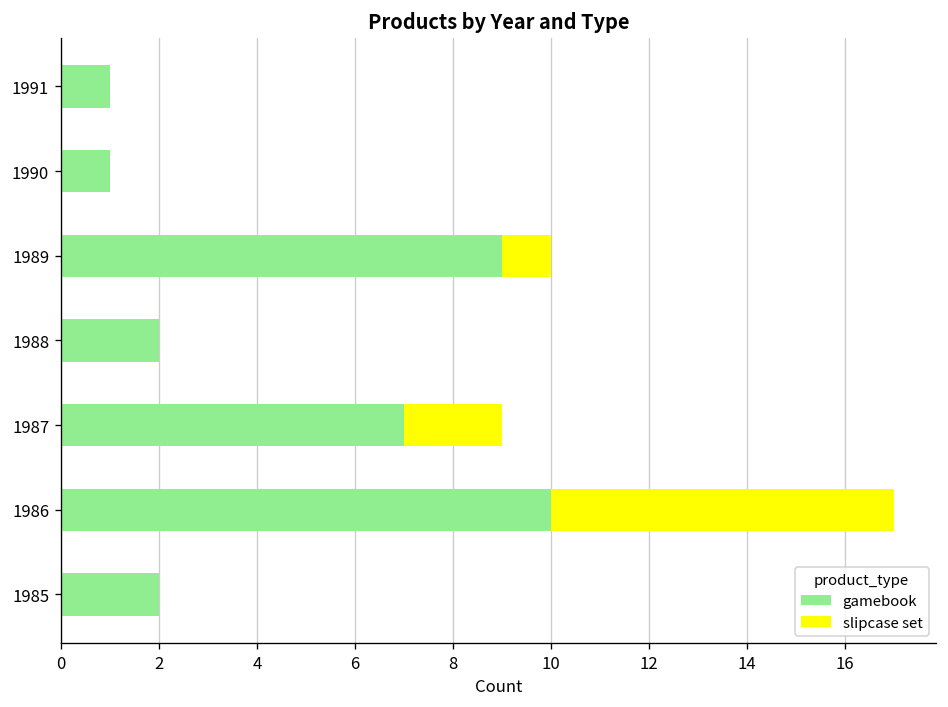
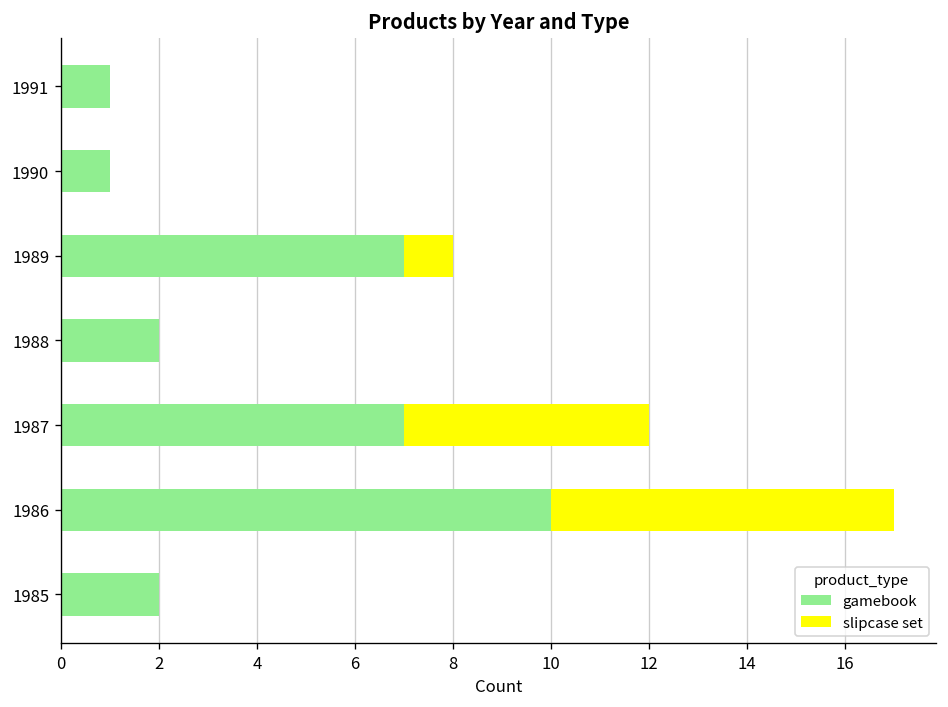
gamebook, 1989: 9 -> 7
slipcase set, 1987: 2 -> 5
